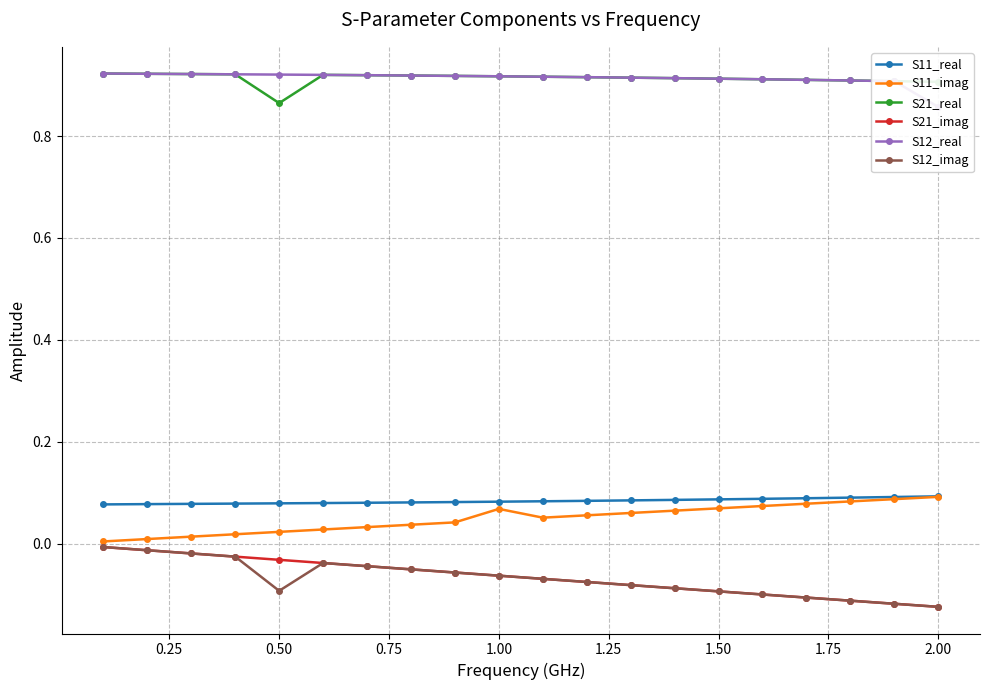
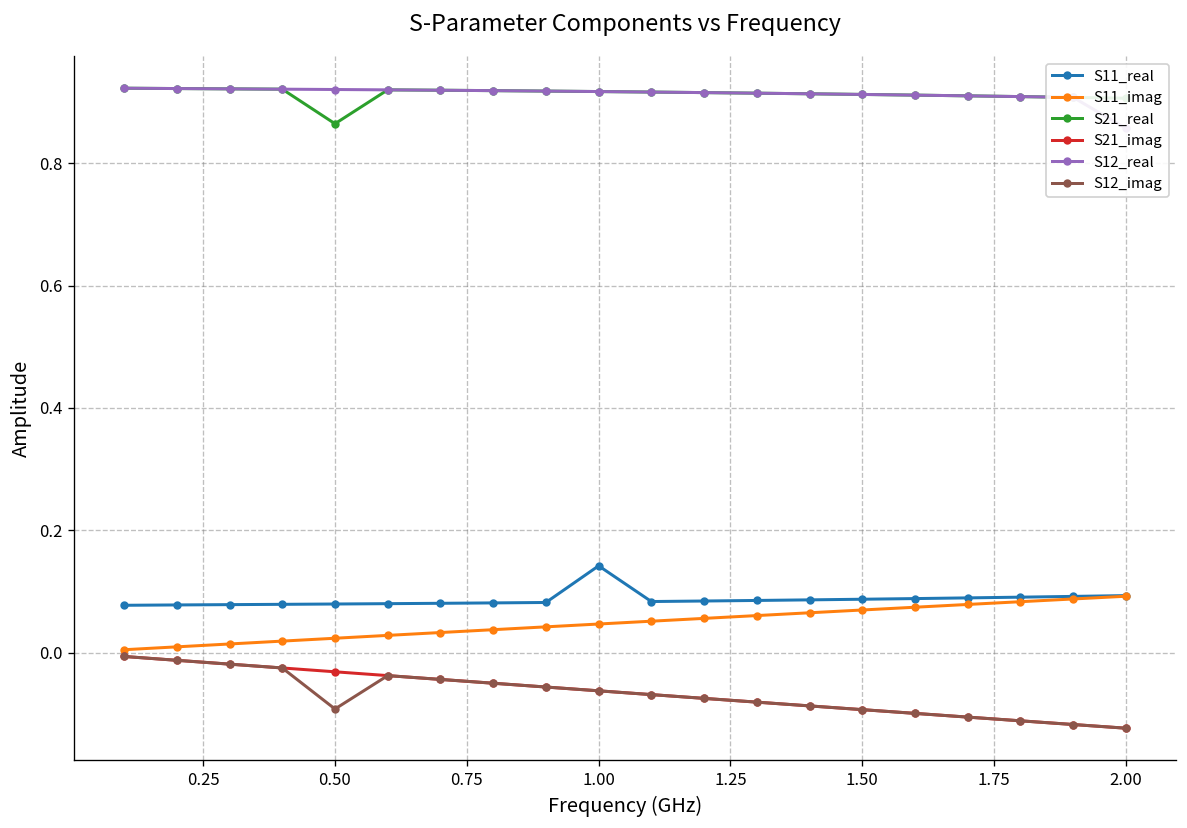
S11_real, 1.00: 0.08 -> 0.14
S11_imag, 1.00: 0.07 -> 0.05
